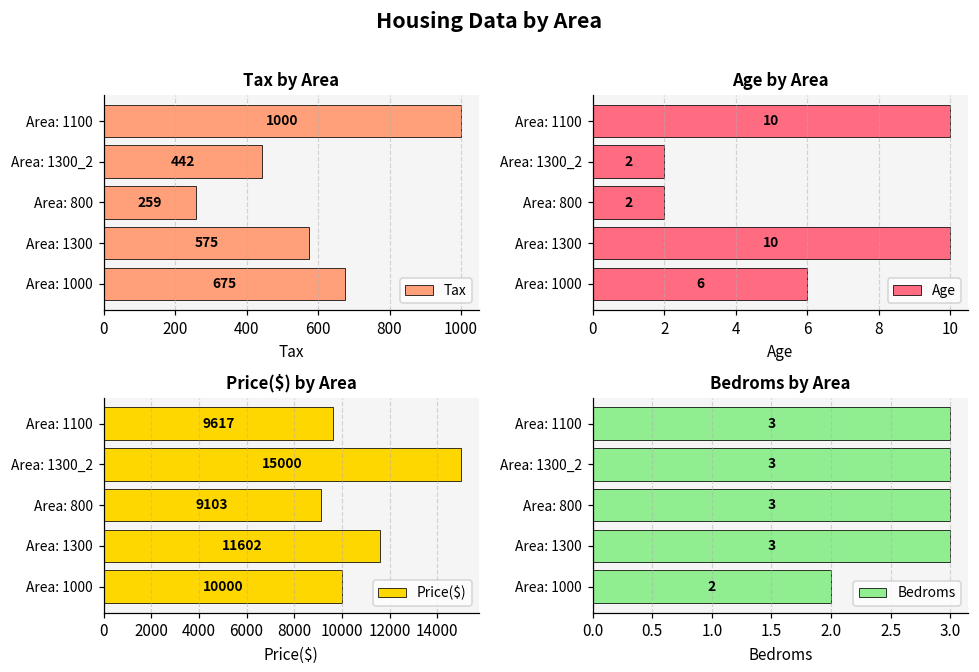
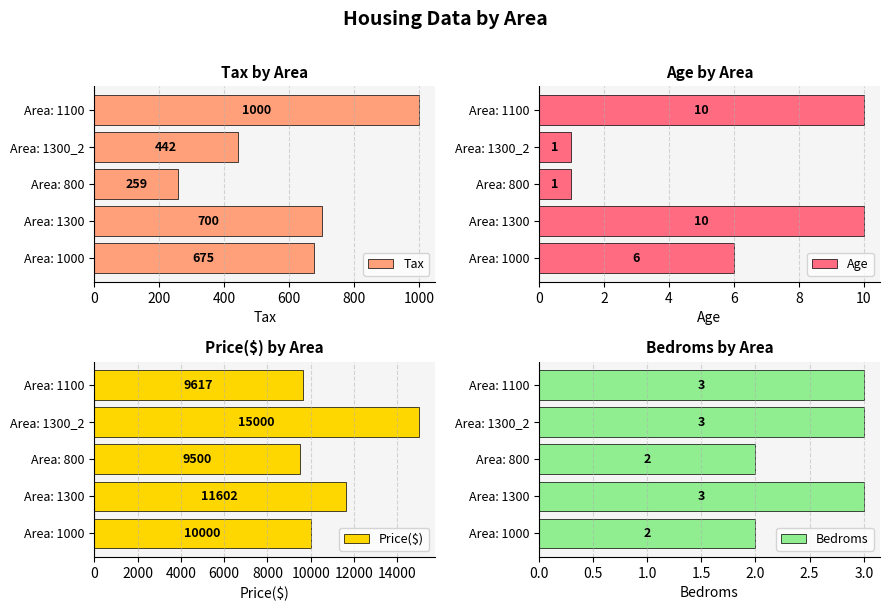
Tax by Area, Area: 1300: 575 -> 700
Age by Area, Area: 1300_2: 2 -> 1
Age by Area, Area: 800: 2 -> 1
Price($) by Area, Area: 800: 9103 -> 9500
Bedroms by Area, Area: 800: 3 -> 2
